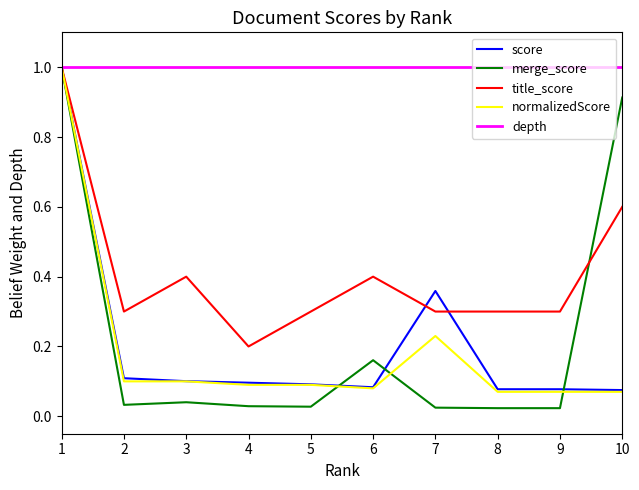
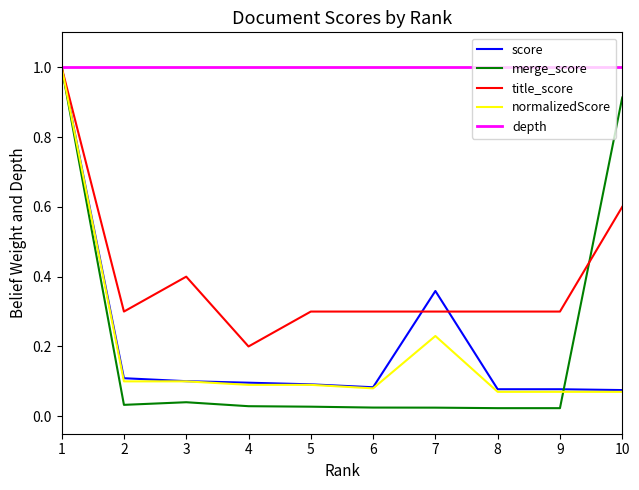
merge_score, 6: 0.16 -> 0.02
title_score, 6: 0.4 -> 0.3
